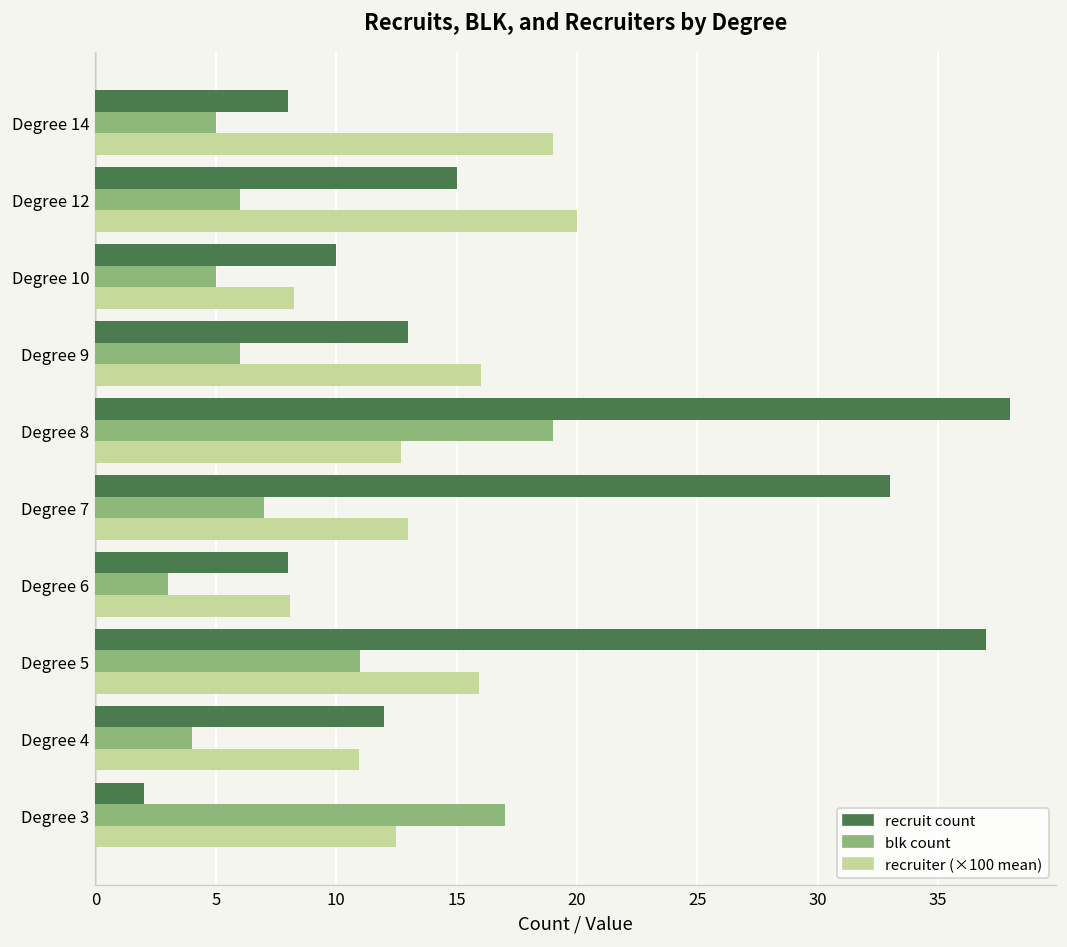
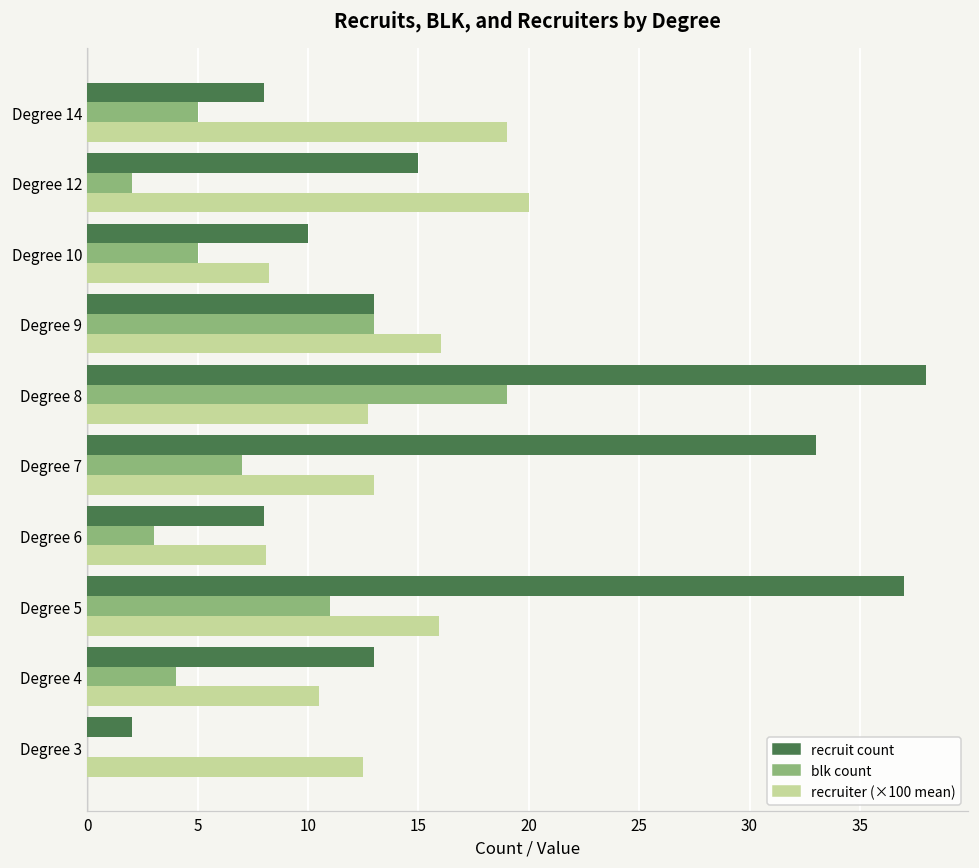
blk count, Degree 12: 6 -> 2
blk count, Degree 9: 6 -> 13
recruit count, Degree 4: 12 -> 13
recruiter (×100 mean), Degree 4: 10.9 -> 10.5
blk count, Degree 3: 17 -> 0
